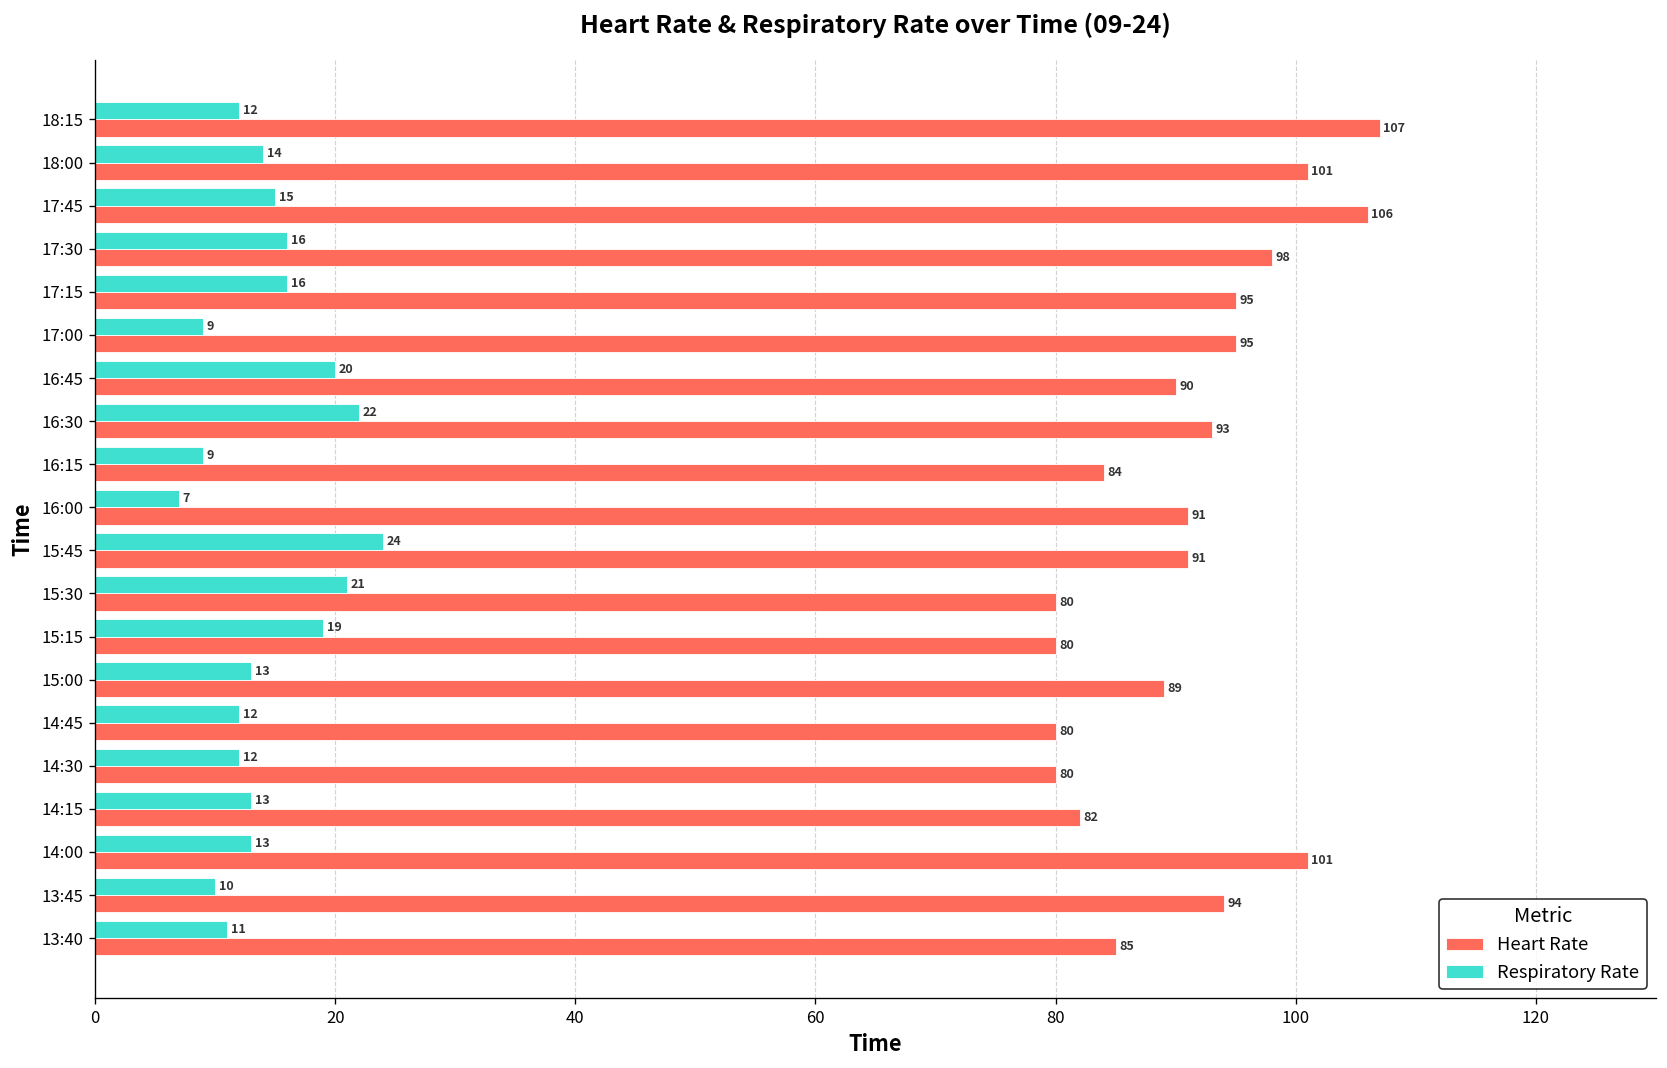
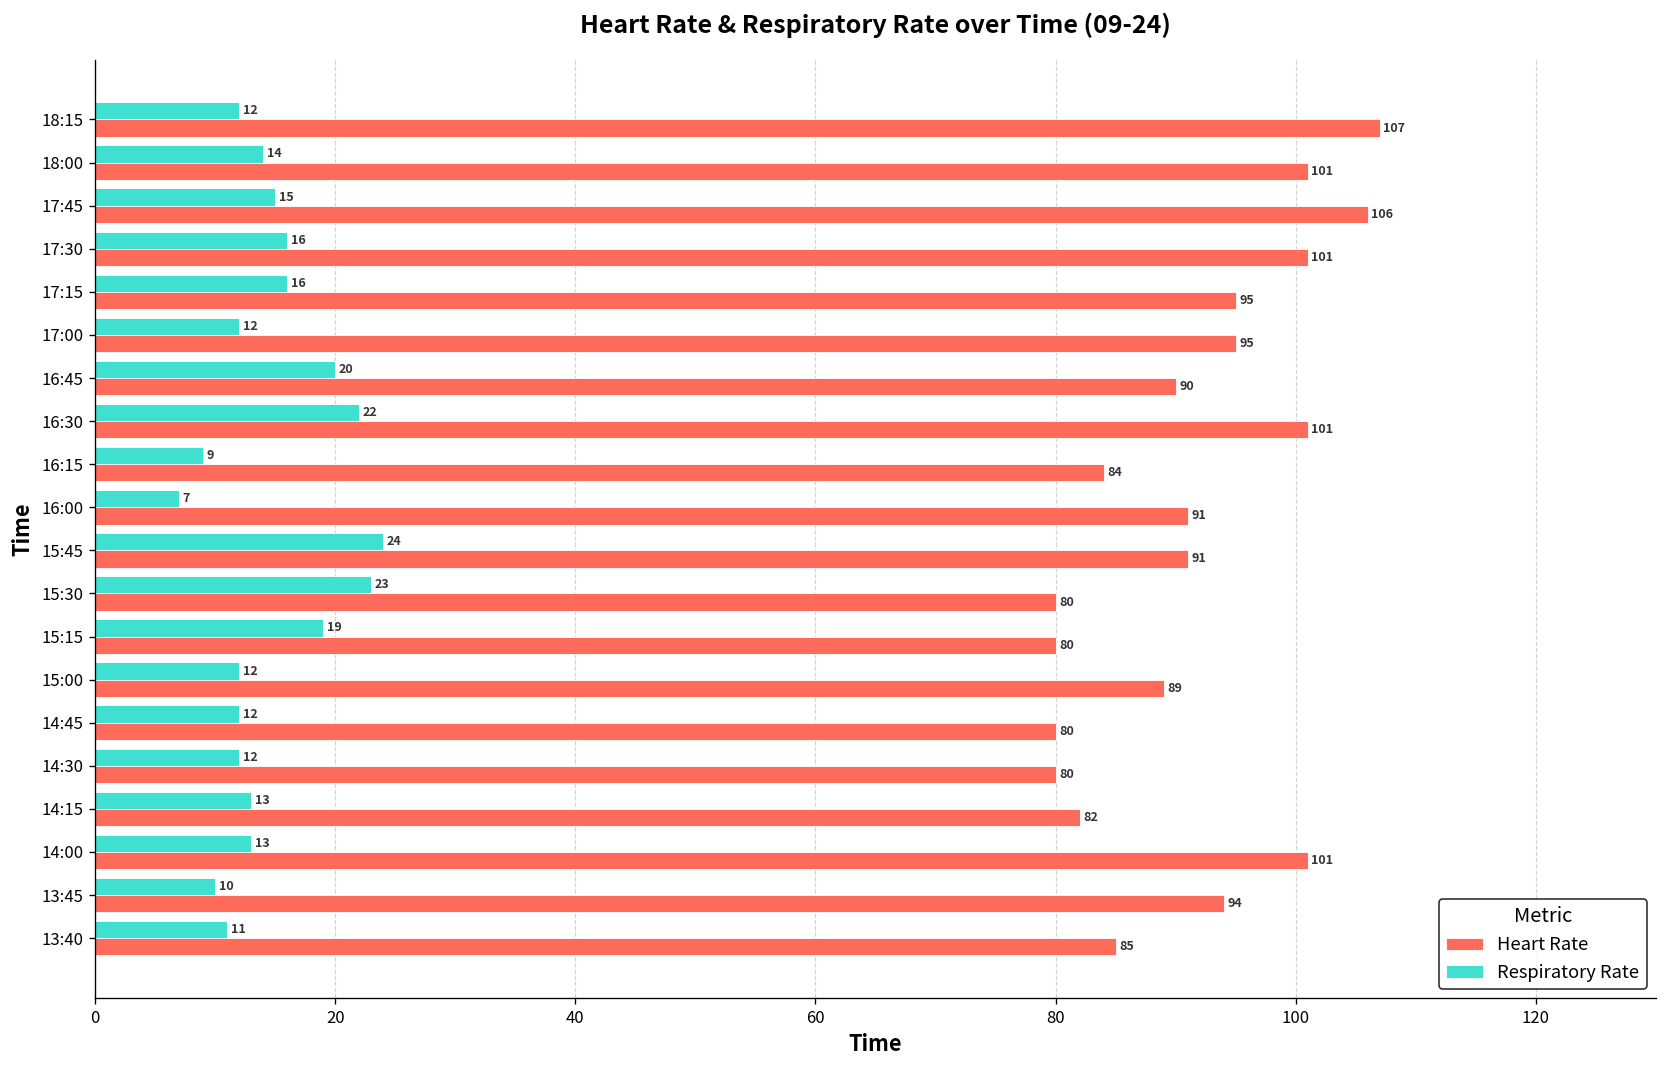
Heart Rate, 17:30: 98 -> 101
Respiratory Rate, 17:00: 9 -> 12
Heart Rate, 16:30: 93 -> 101
Respiratory Rate, 15:30: 21 -> 23
Respiratory Rate, 15:00: 13 -> 12
